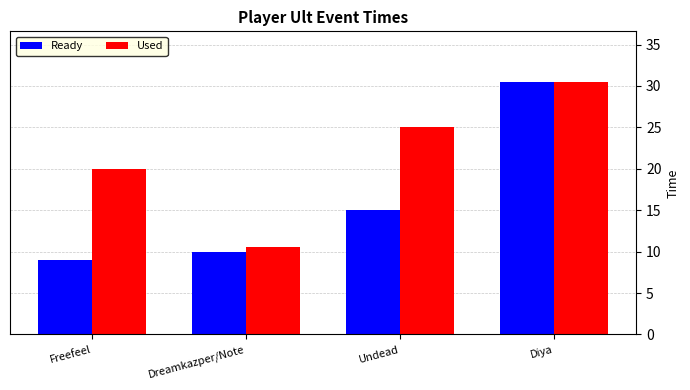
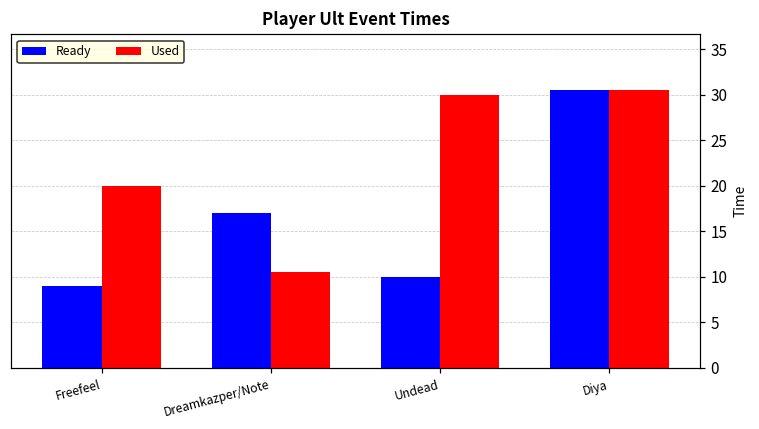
Ready, Dreamkazper/Note: 10 -> 17
Ready, Undead: 15 -> 10
Used, Undead: 25 -> 30
